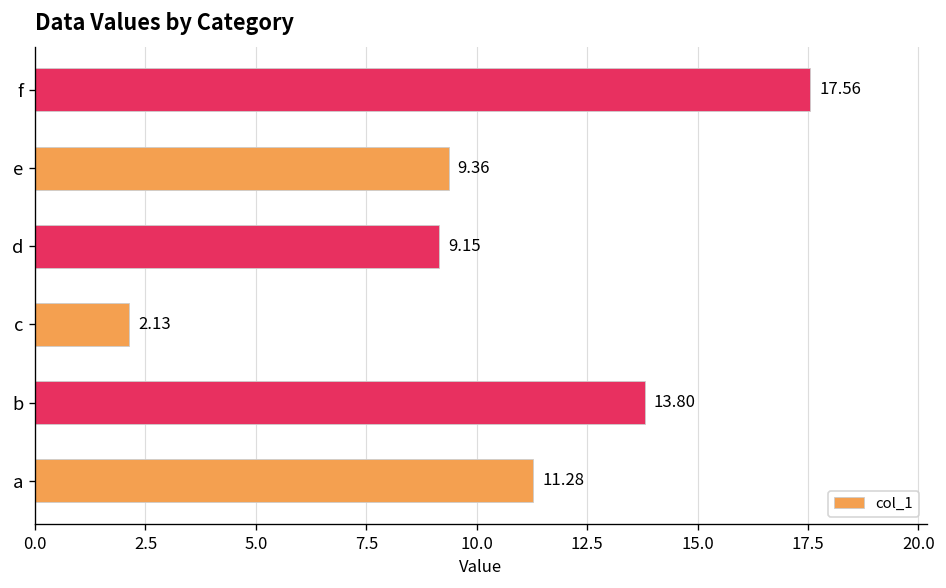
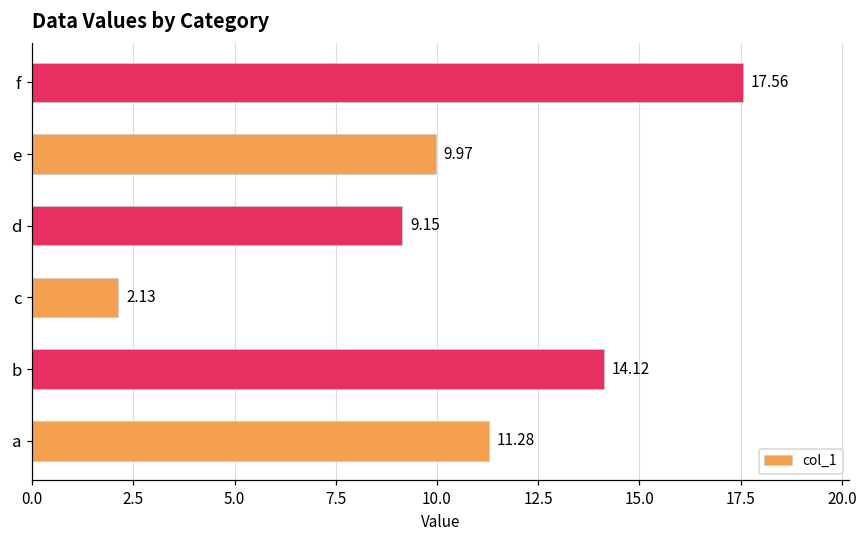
e: 9.36 -> 9.97
b: 13.80 -> 14.12
